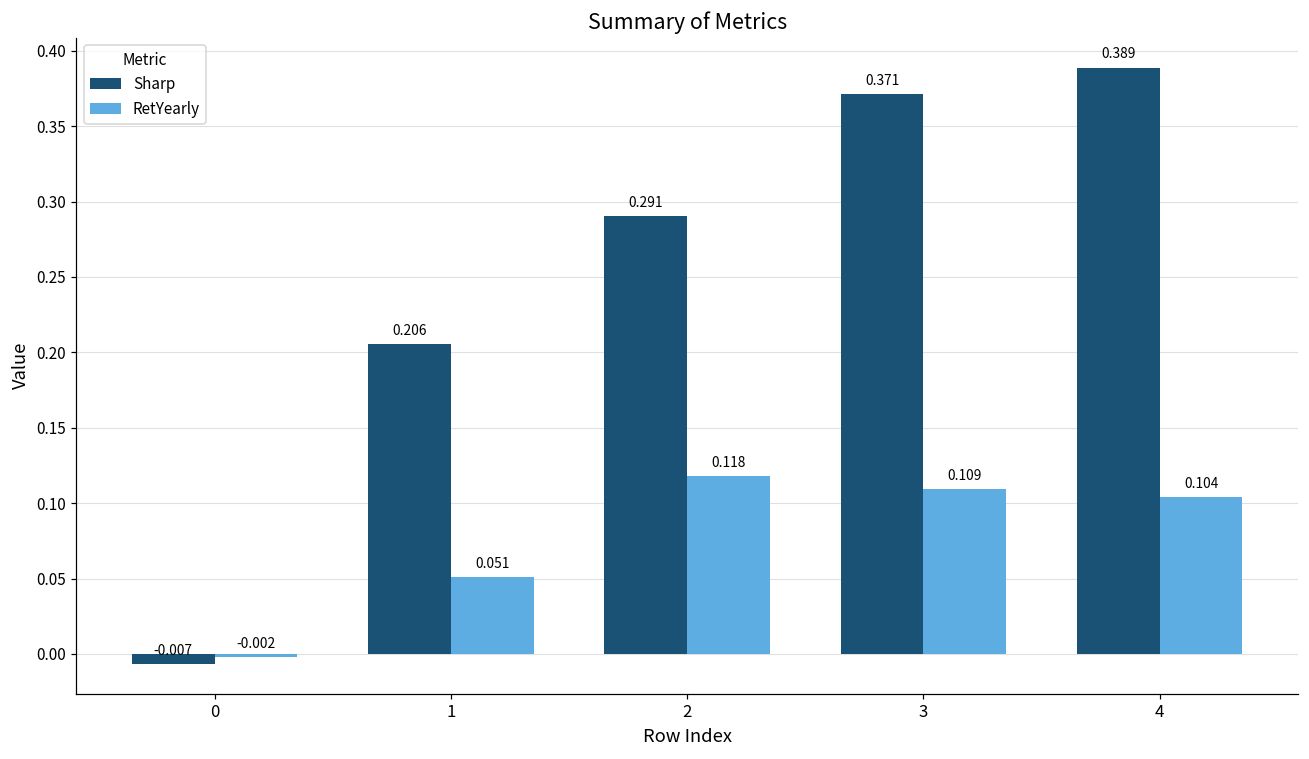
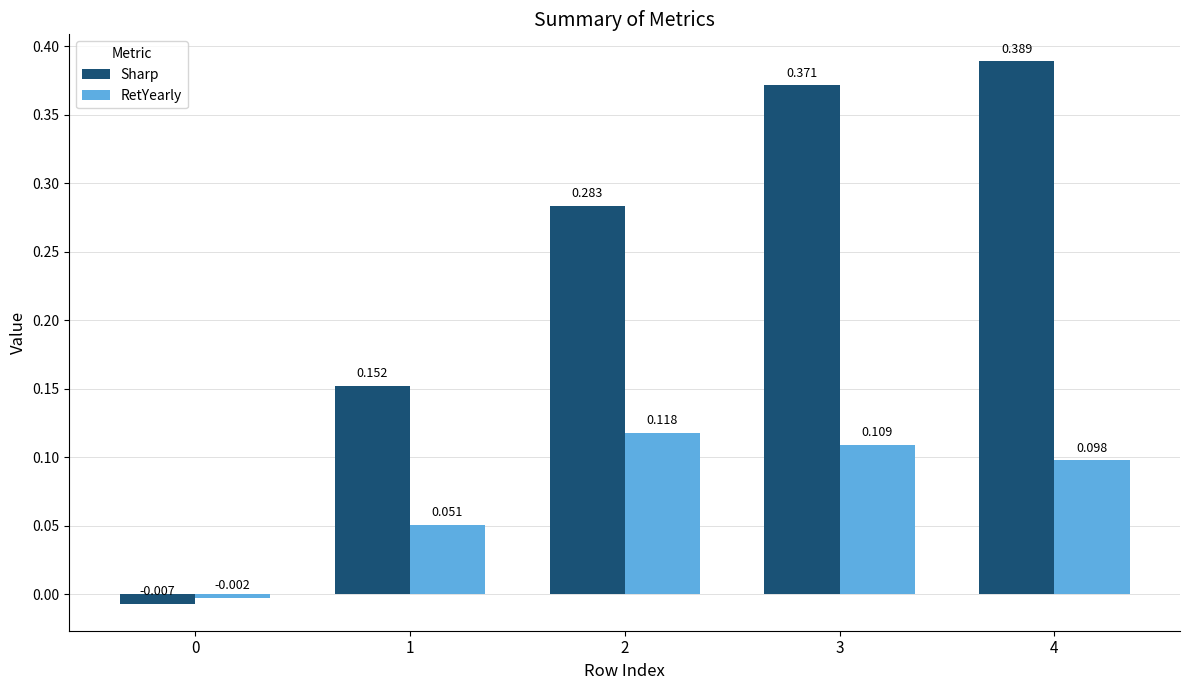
Sharp, 1: 0.206 -> 0.152
Sharp, 2: 0.291 -> 0.283
RetYearly, 4: 0.104 -> 0.098
